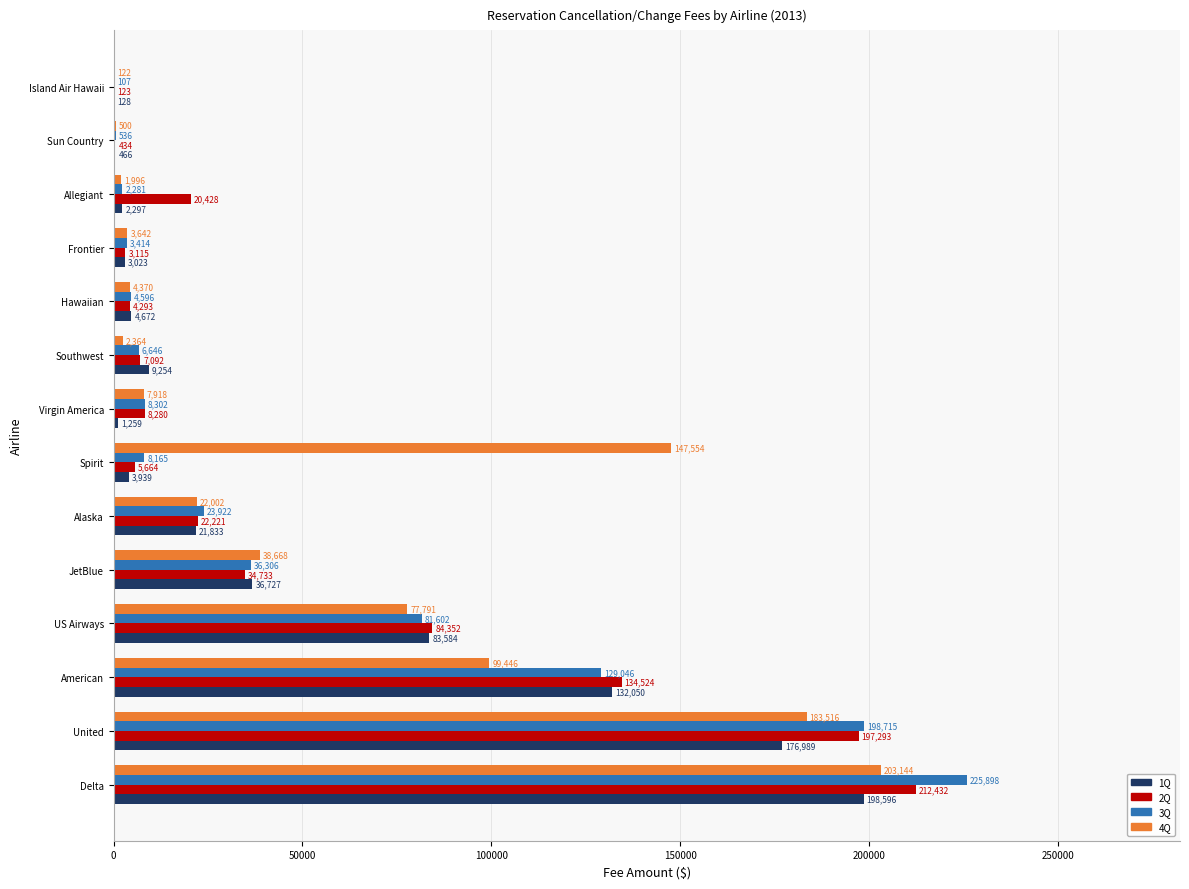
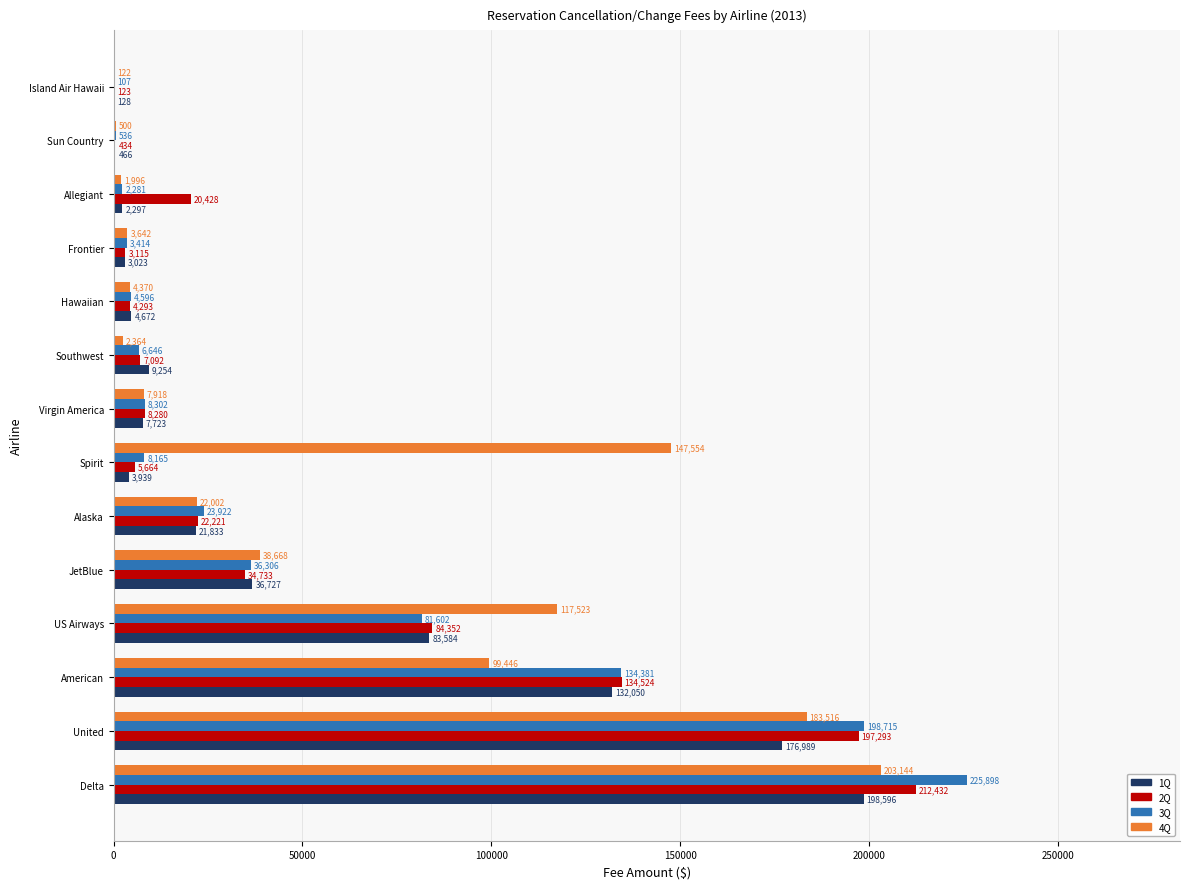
1Q, Virgin America: 1,259 -> 7,723
4Q, US Airways: 77,791 -> 117,523
3Q, American: 129,046 -> 134,381
